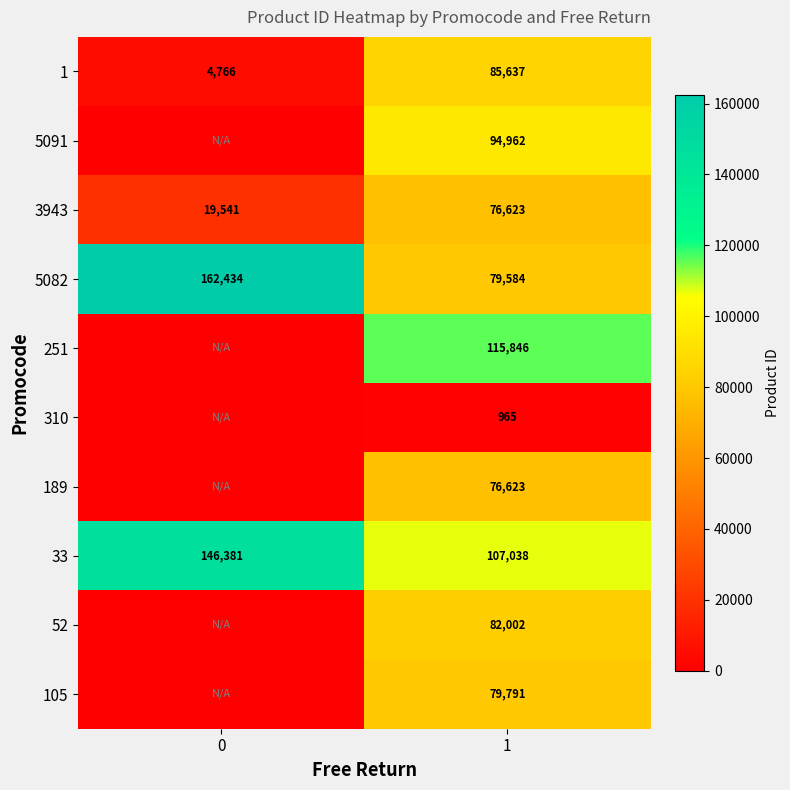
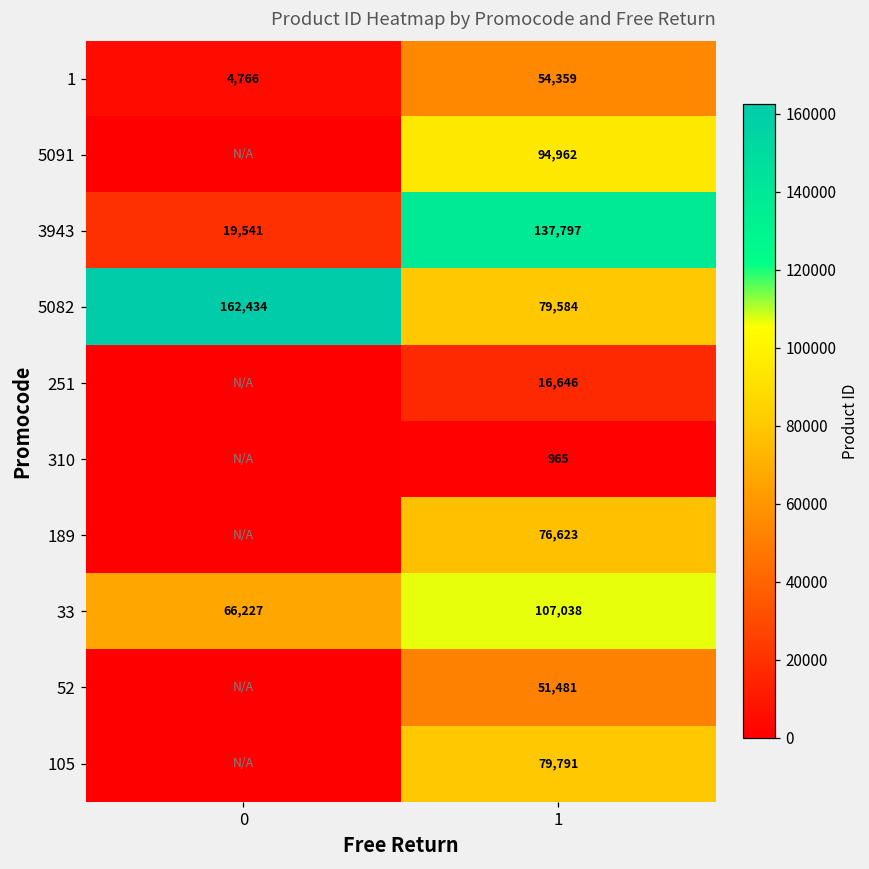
1, 1: 85,637 -> 54,359
3943, 1: 76,623 -> 137,797
251, 1: 115,846 -> 16,646
33, 0: 146,381 -> 66,227
52, 1: 82,002 -> 51,481
